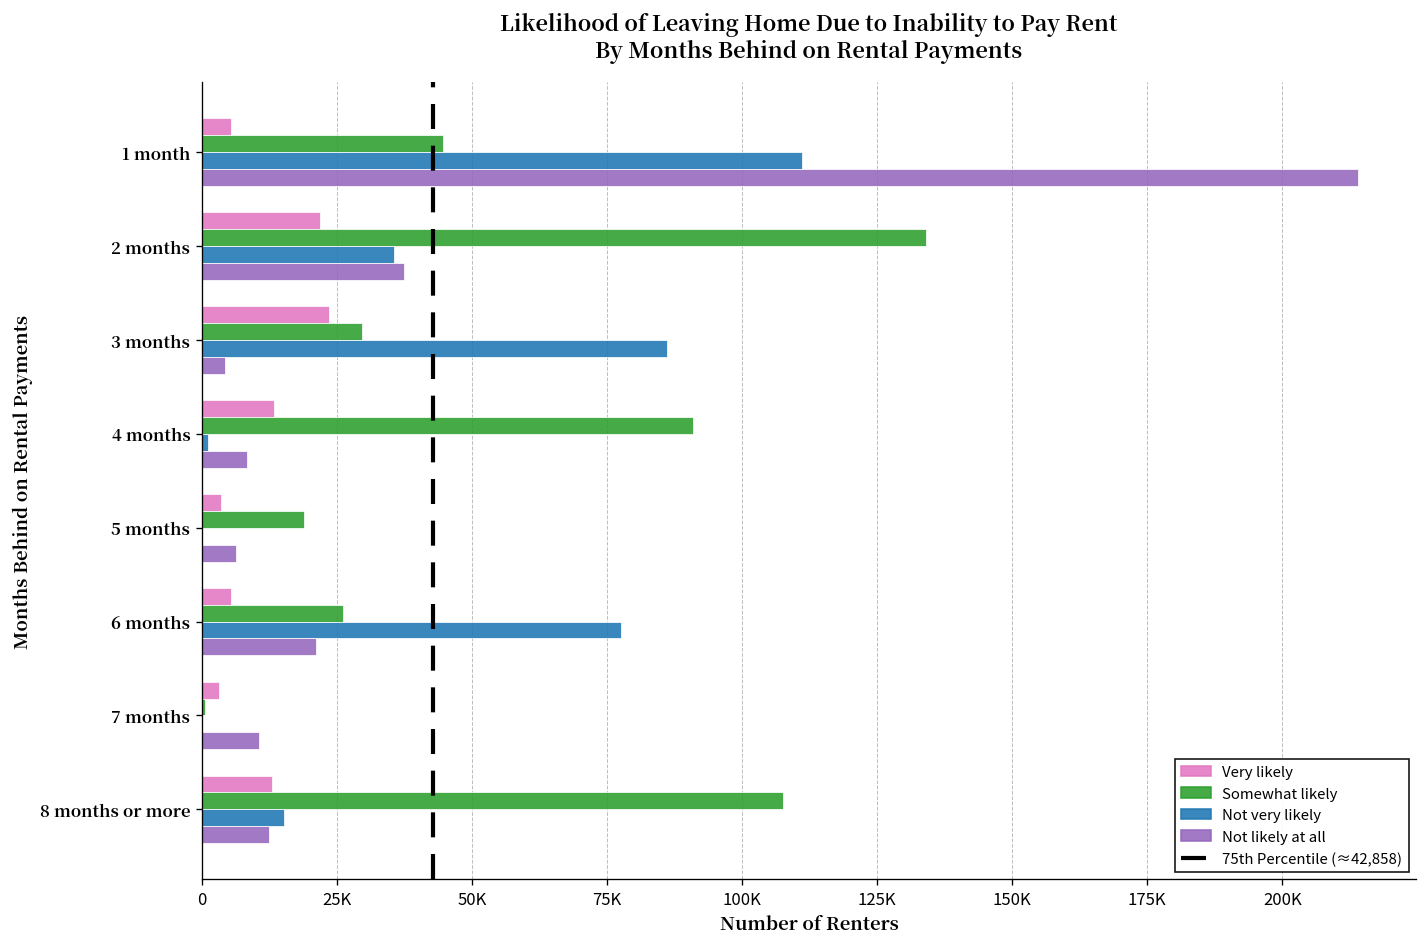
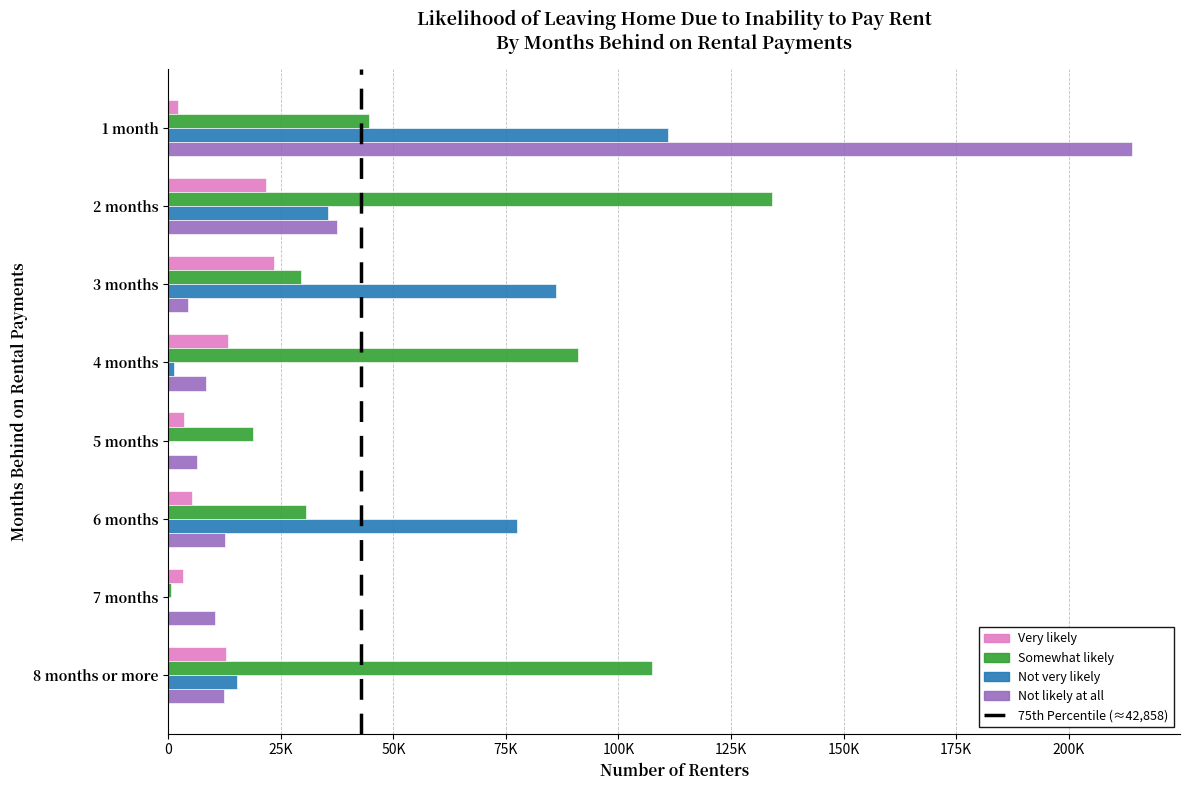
Very likely, 1 month: 5000 -> 2000
Somewhat likely, 6 months: 26000 -> 31000
Not likely at all, 6 months: 21000 -> 12000
